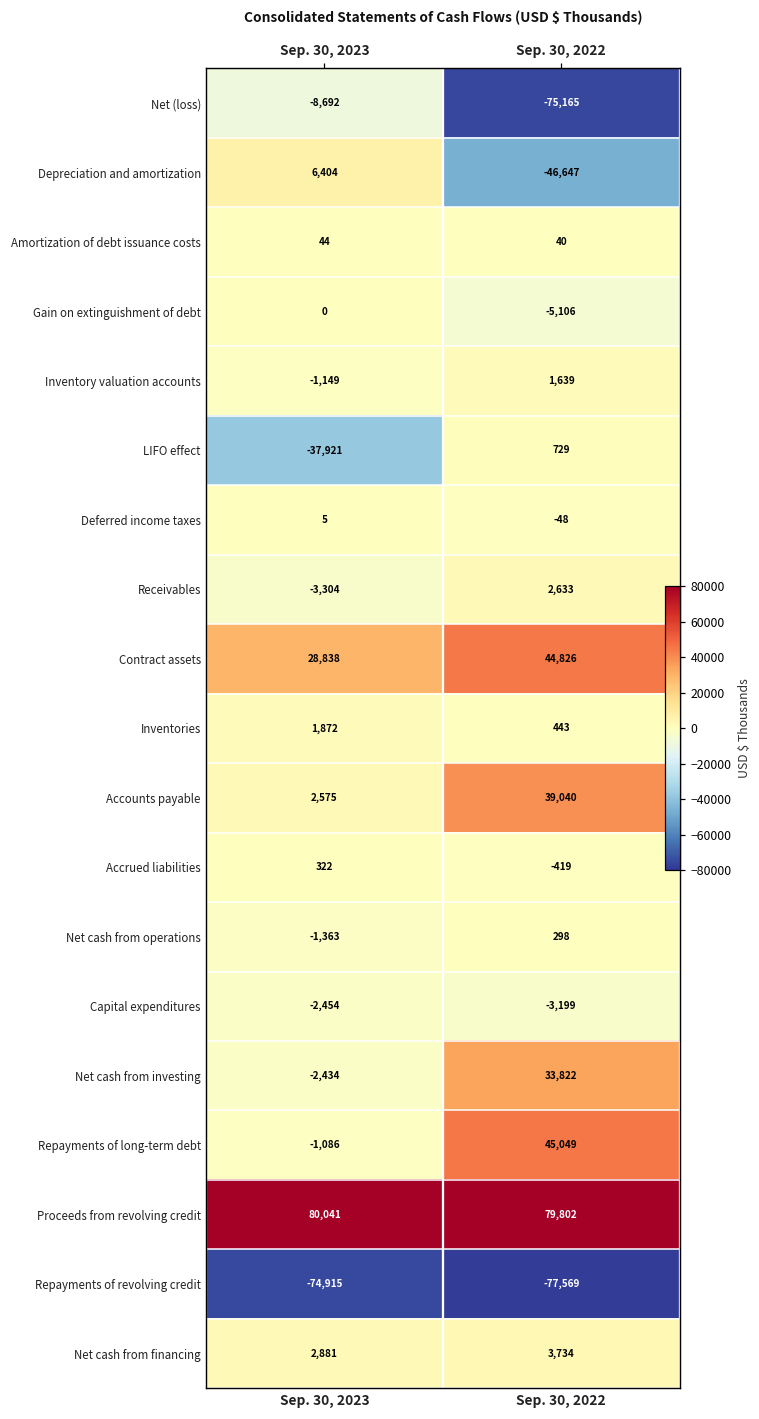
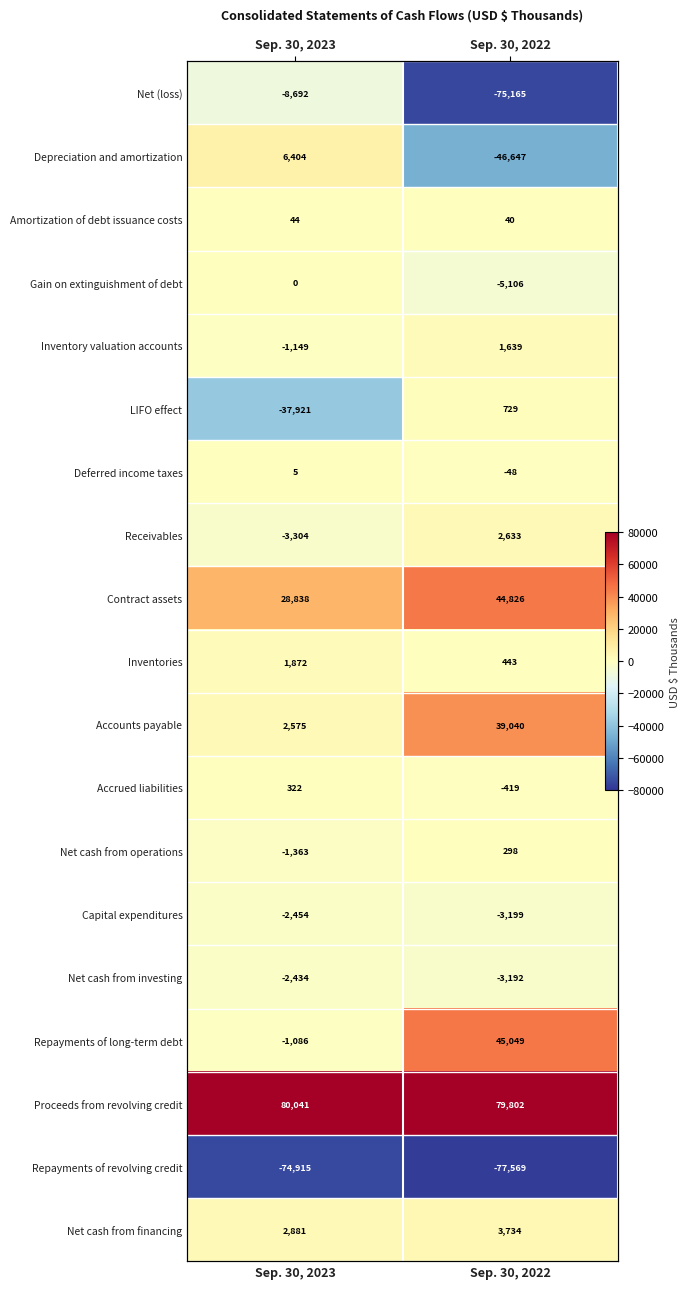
Net cash from investing, Sep. 30, 2022: 33,822 -> -3,192
